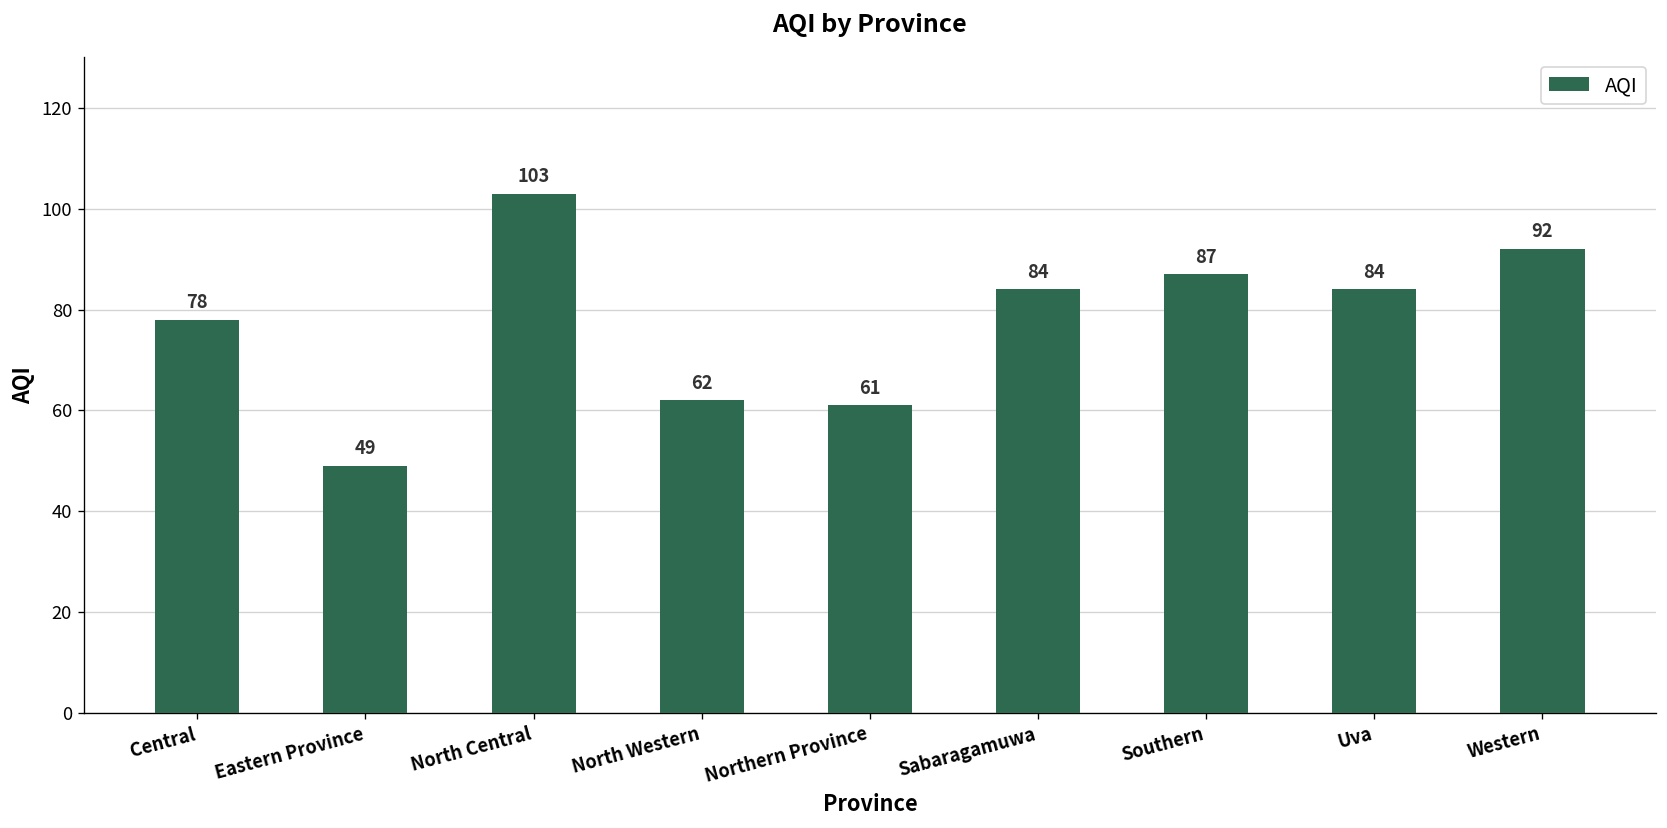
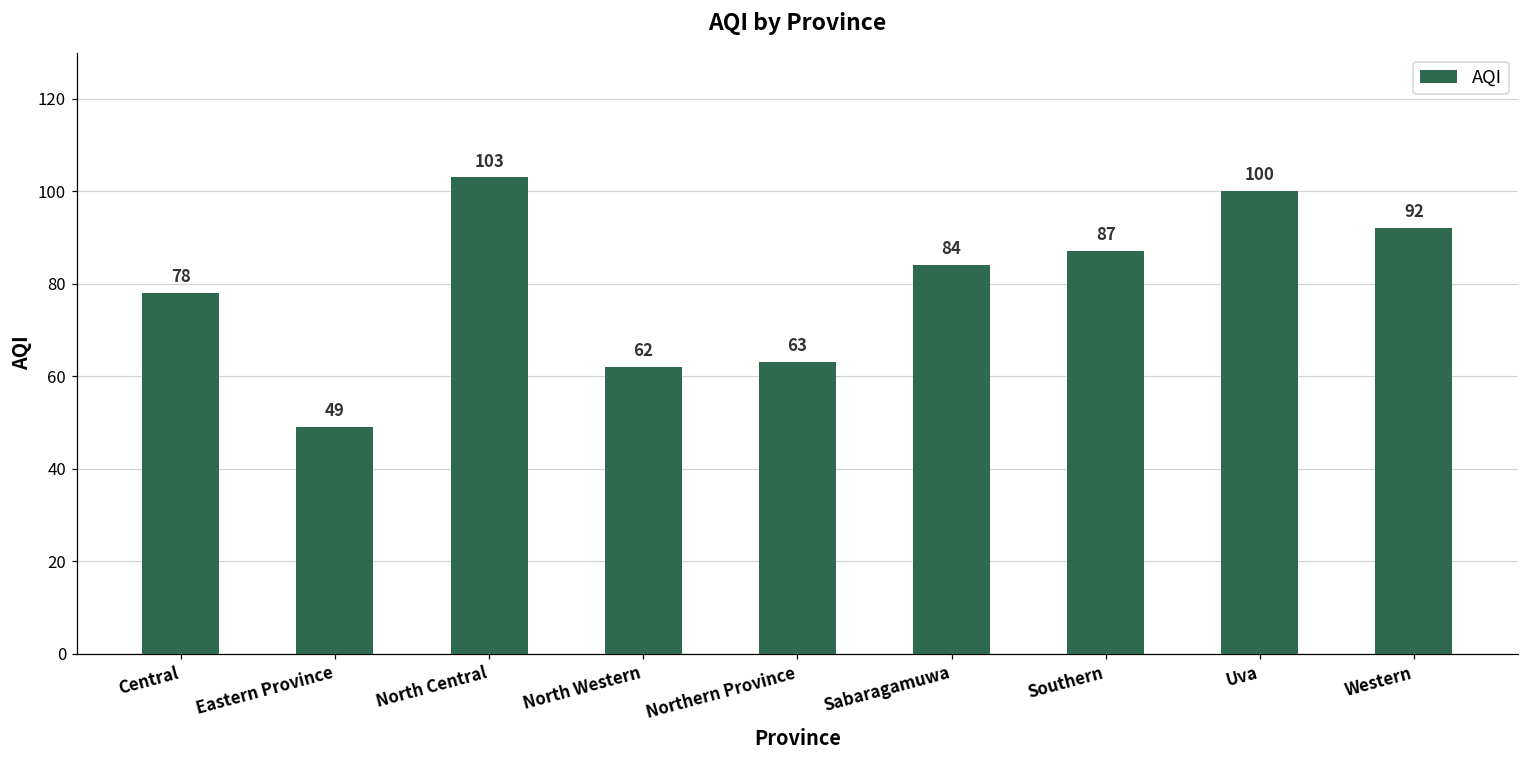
Northern Province: 61 -> 63
Uva: 84 -> 100
